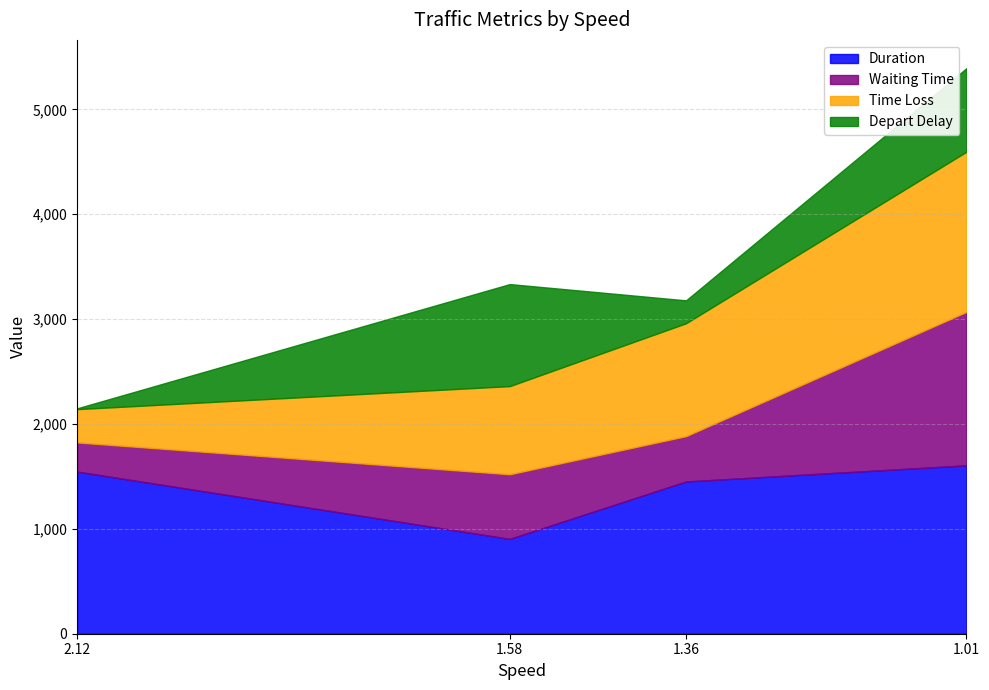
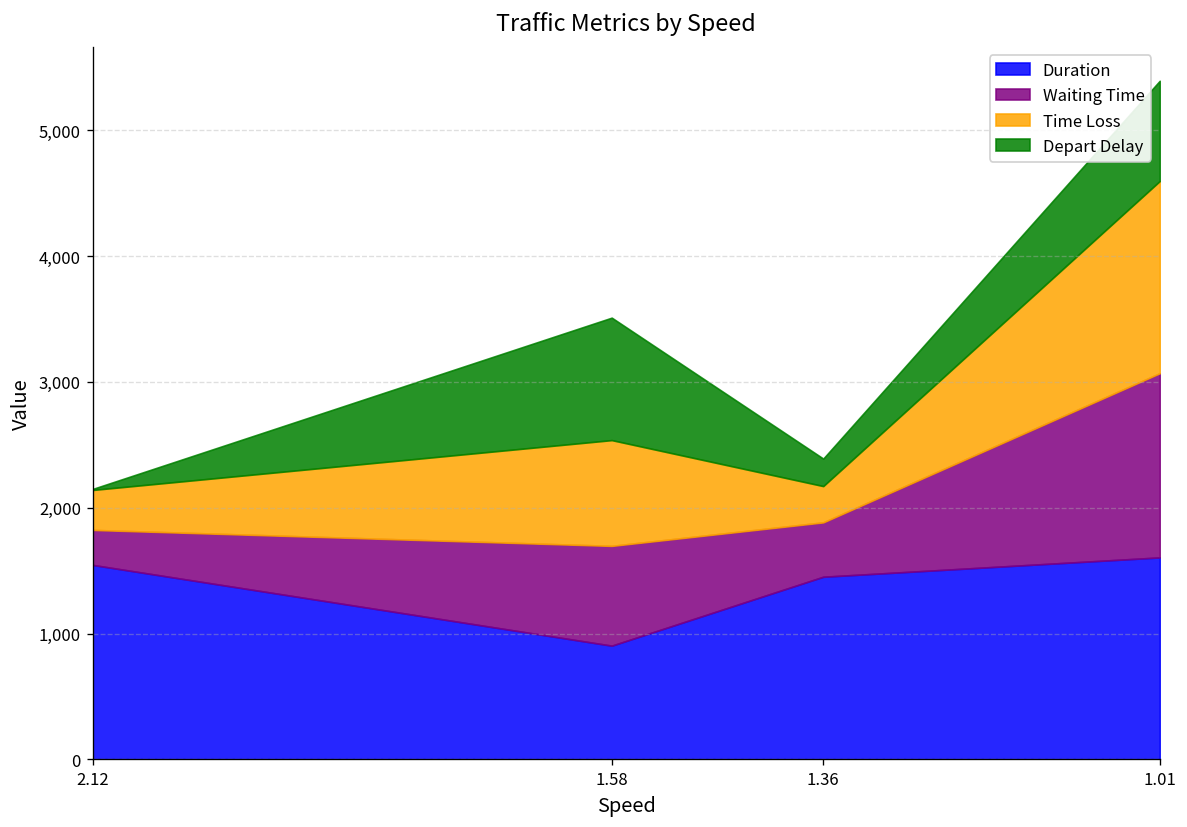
Waiting Time, 1.58: 620 -> 790
Time Loss, 1.36: 1,080 -> 290
